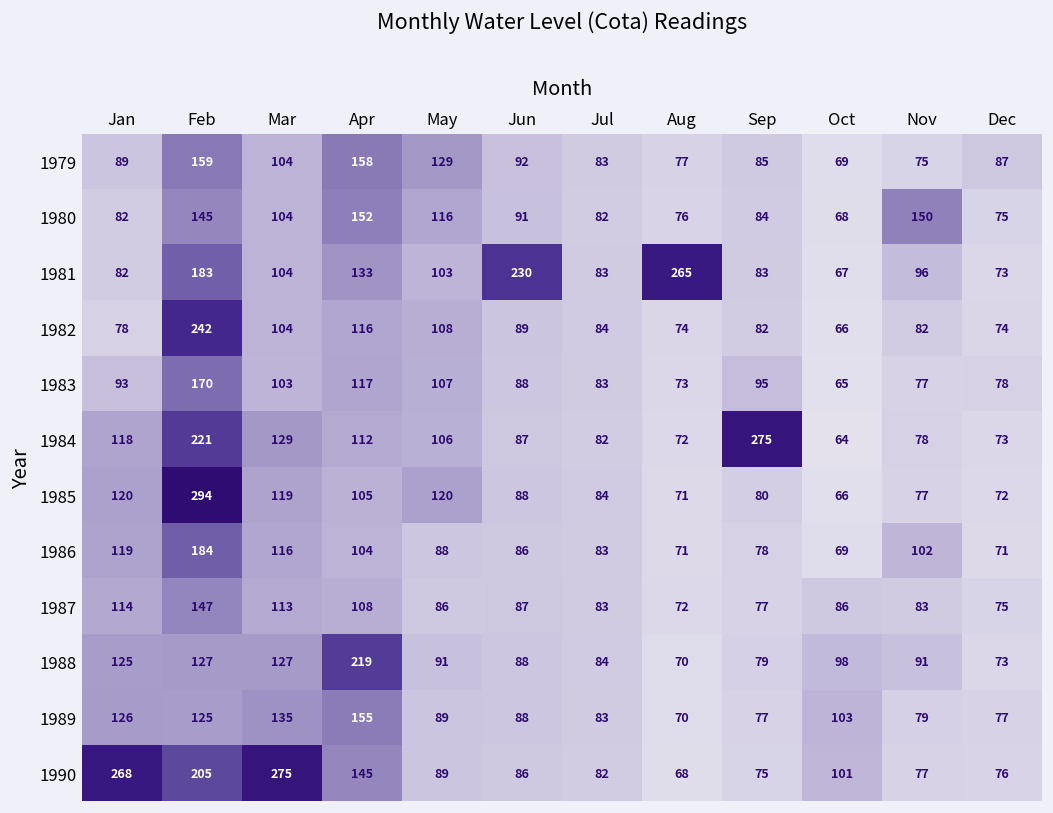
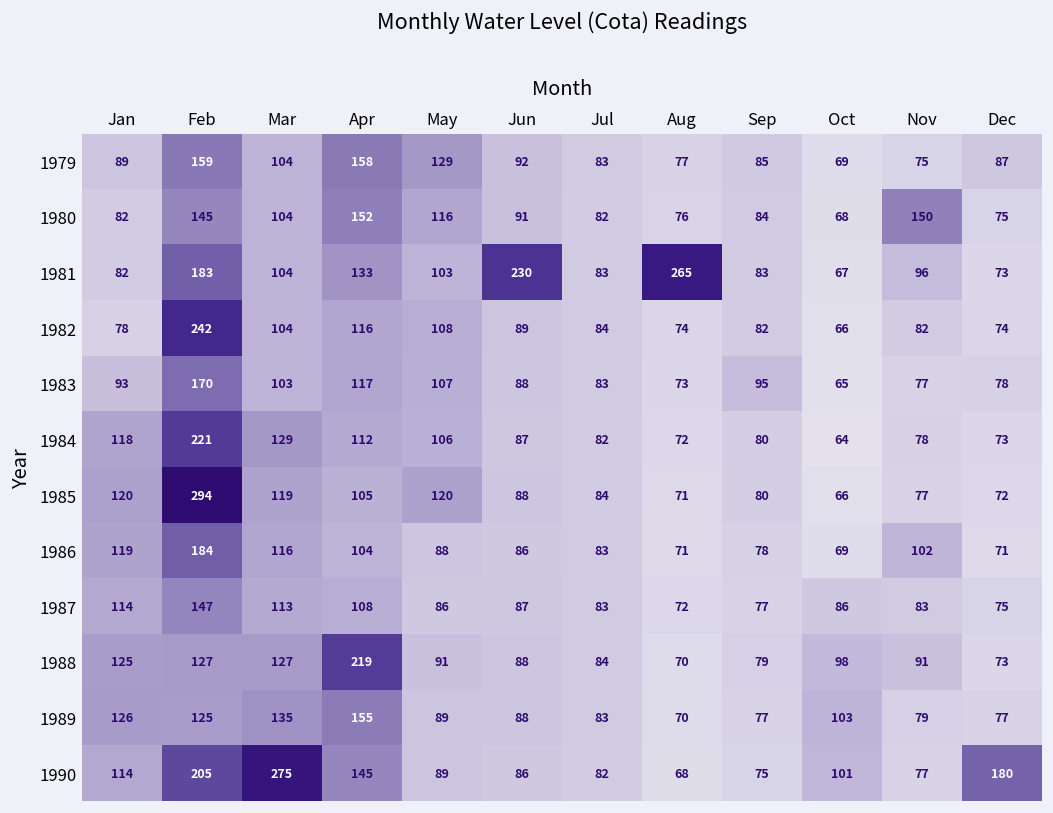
1984, Sep: 275 -> 80
1990, Jan: 268 -> 114
1990, Dec: 76 -> 180
